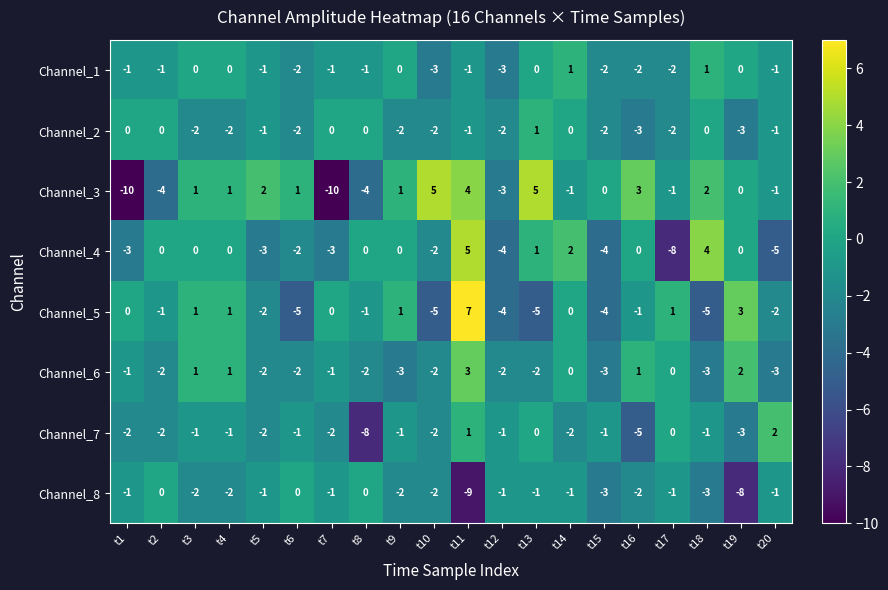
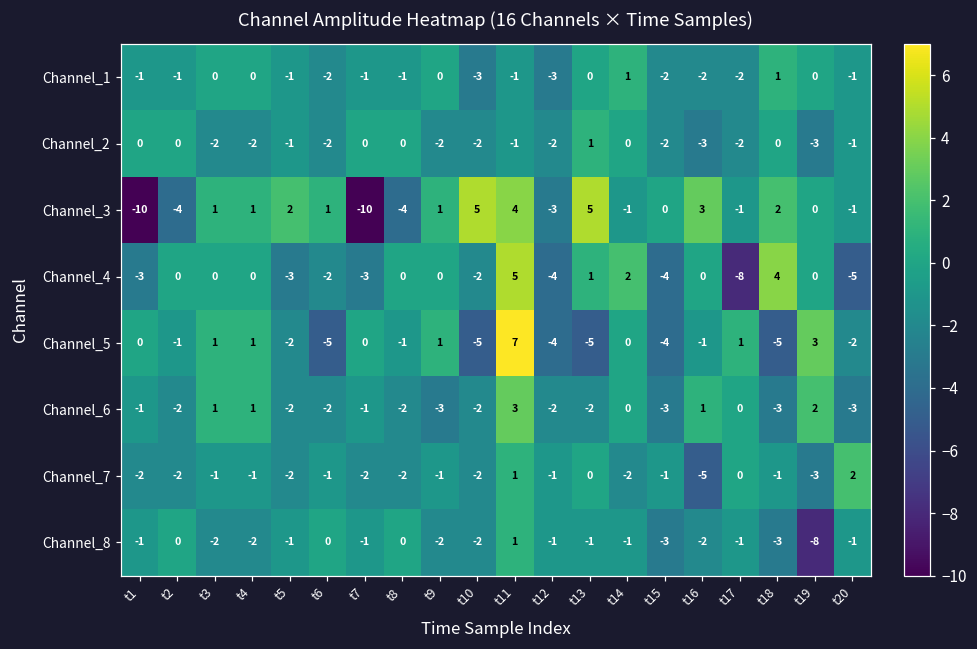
Channel_7, t8: -8 -> -2
Channel_8, t11: -9 -> 1
